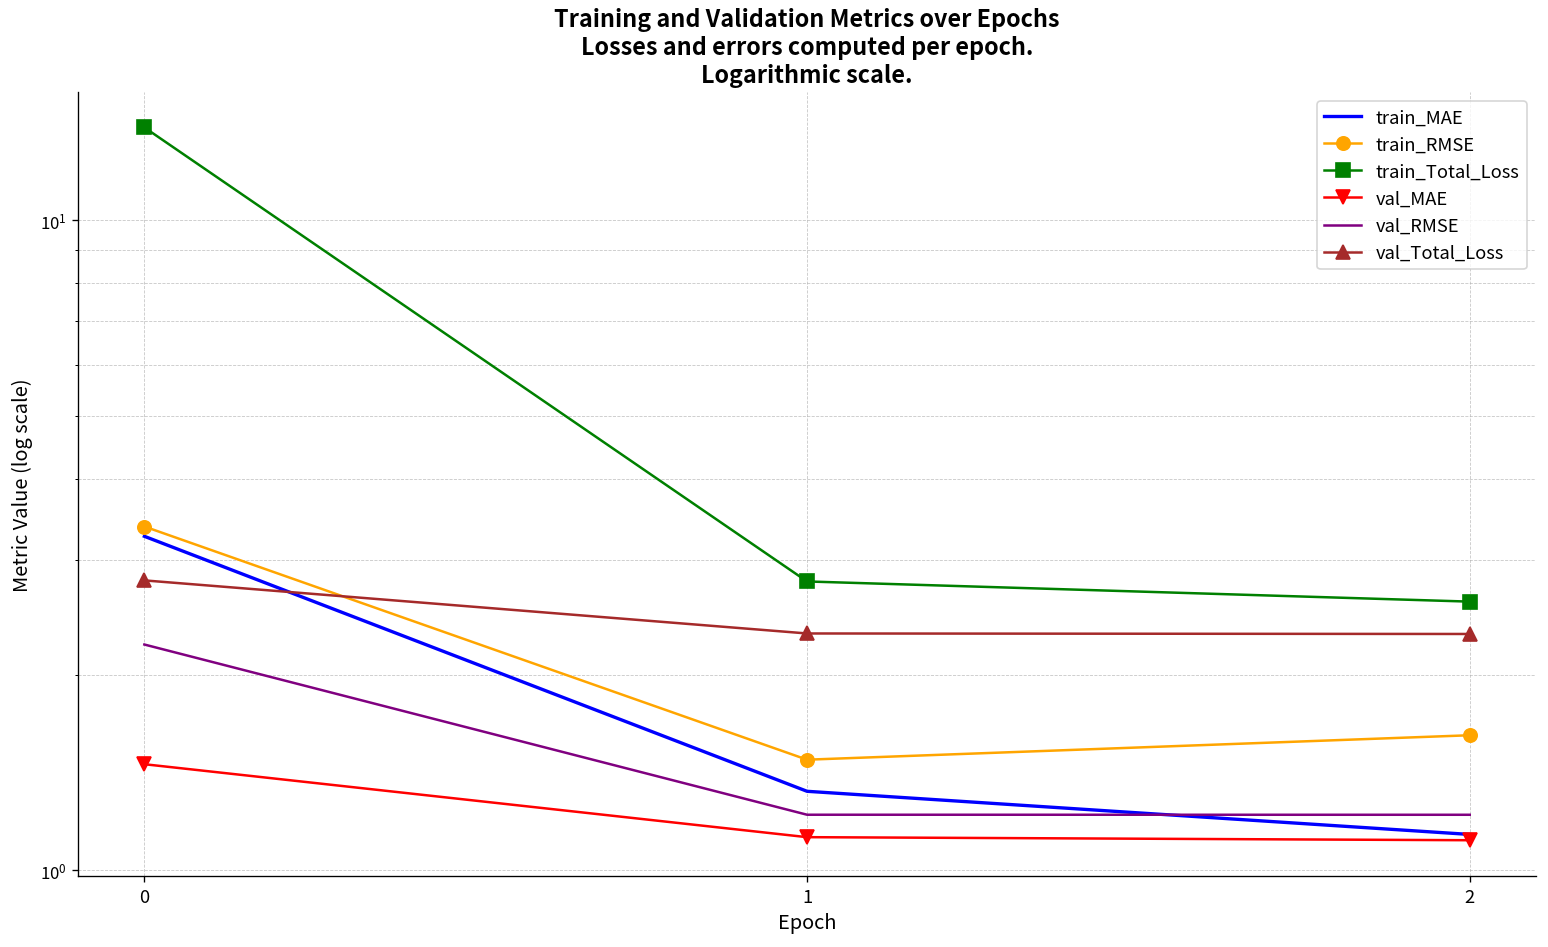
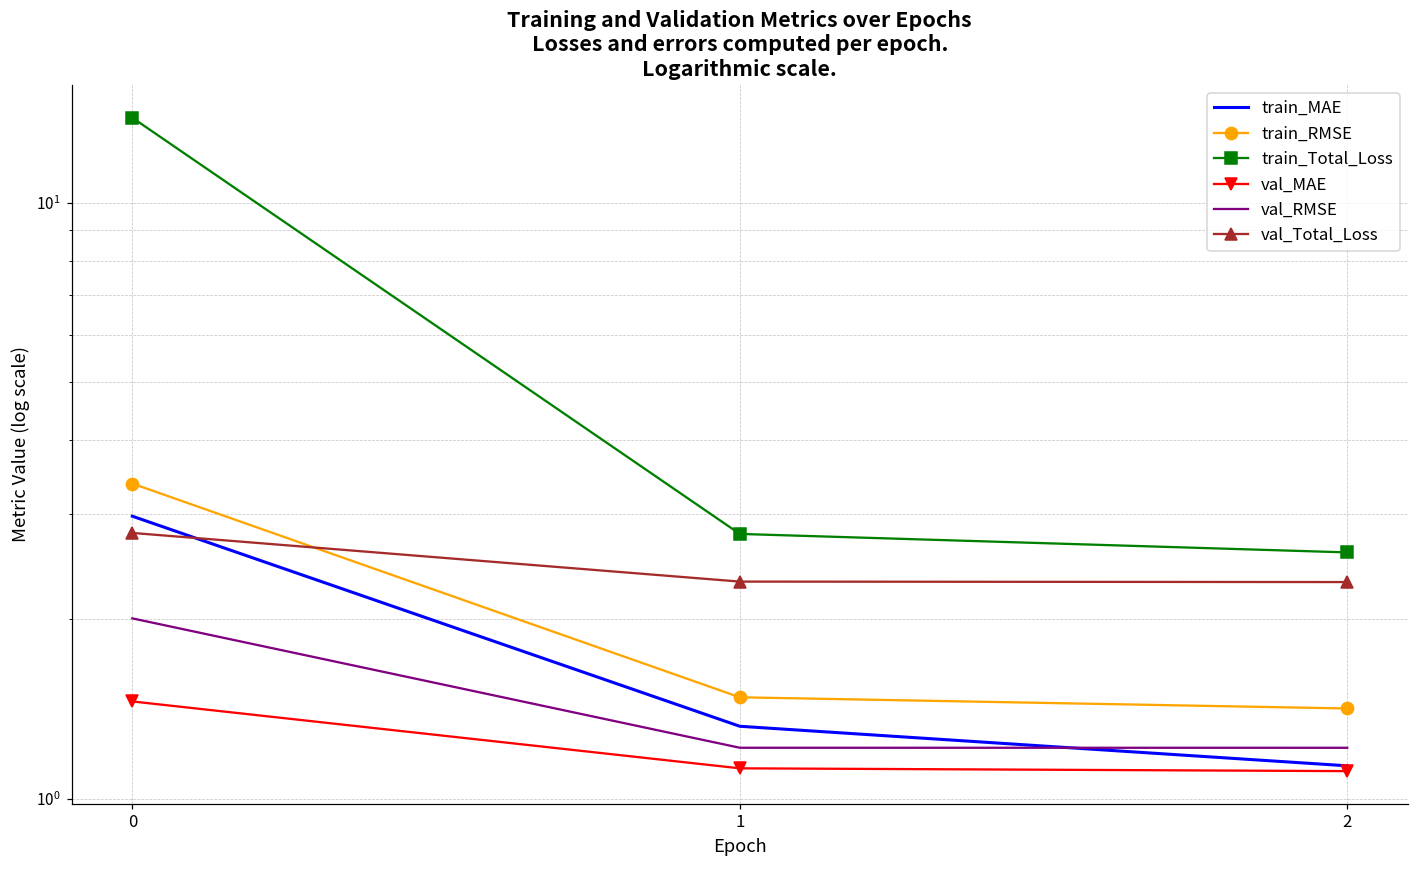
train_MAE, 0: 3.3 -> 3.0
val_RMSE, 0: 2.23 -> 2.01
train_RMSE, 2: 1.61 -> 1.42
